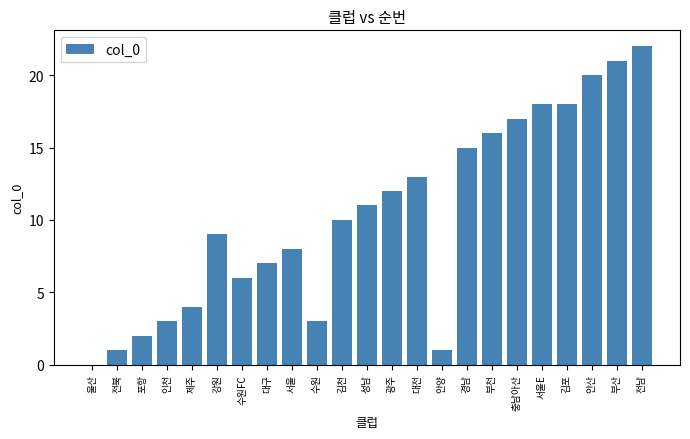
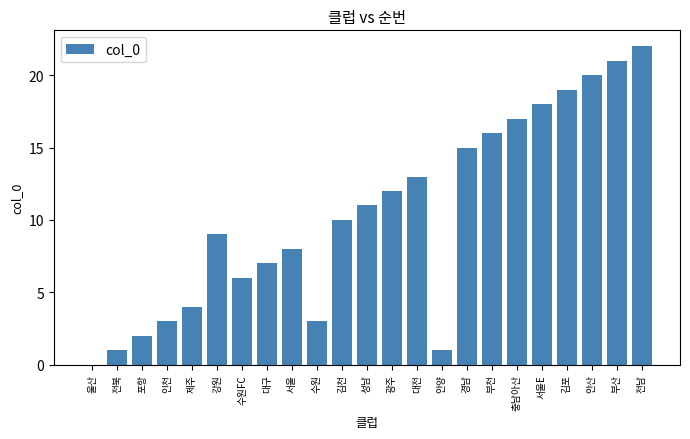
김포: 18 -> 19
